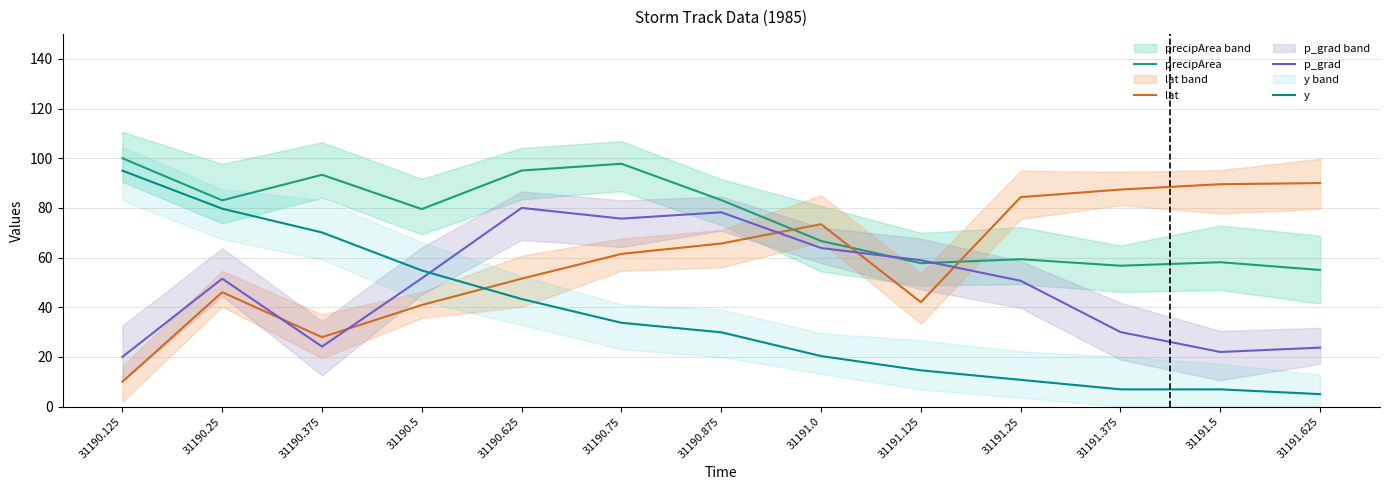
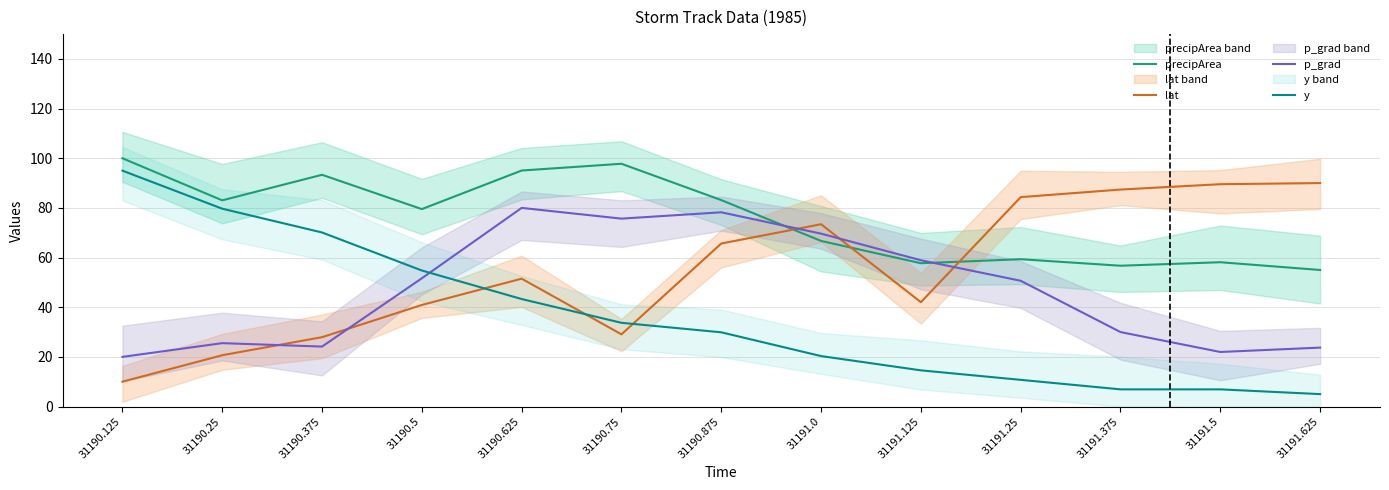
lat, 31190.25: 46 -> 21
p_grad, 31190.25: 51 -> 26
lat, 31190.75: 61 -> 29
p_grad, 31191.0: 64 -> 70
